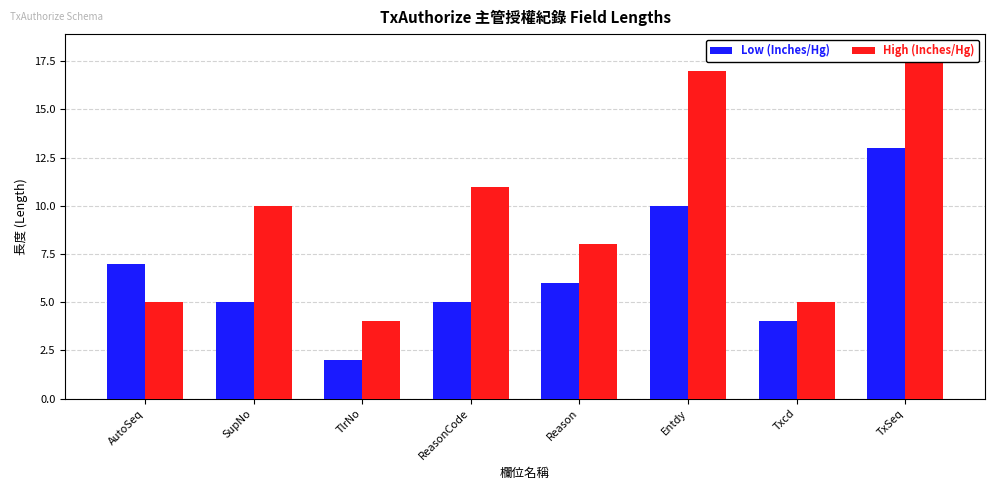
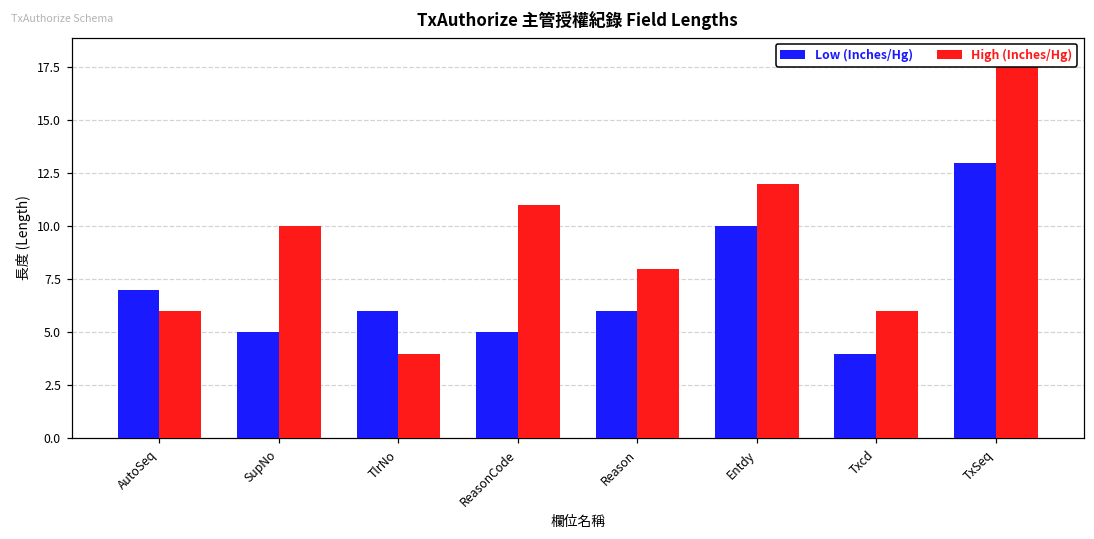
High (Inches/Hg), AutoSeq: 5 -> 6
Low (Inches/Hg), TlrNo: 2 -> 6
High (Inches/Hg), Entdy: 17 -> 12
High (Inches/Hg), Txcd: 5 -> 6
